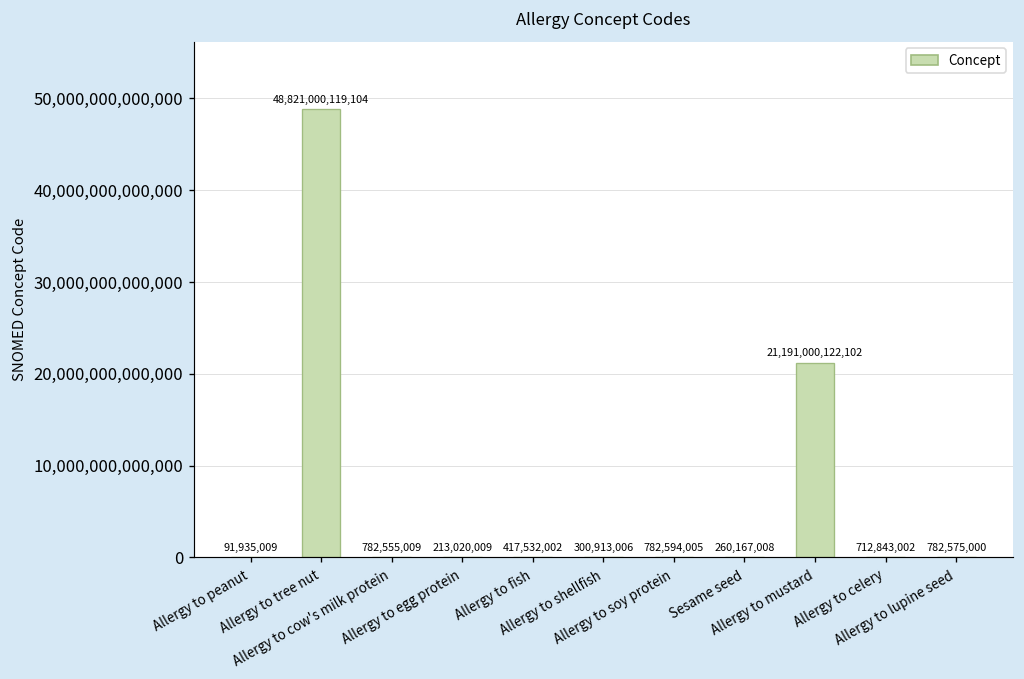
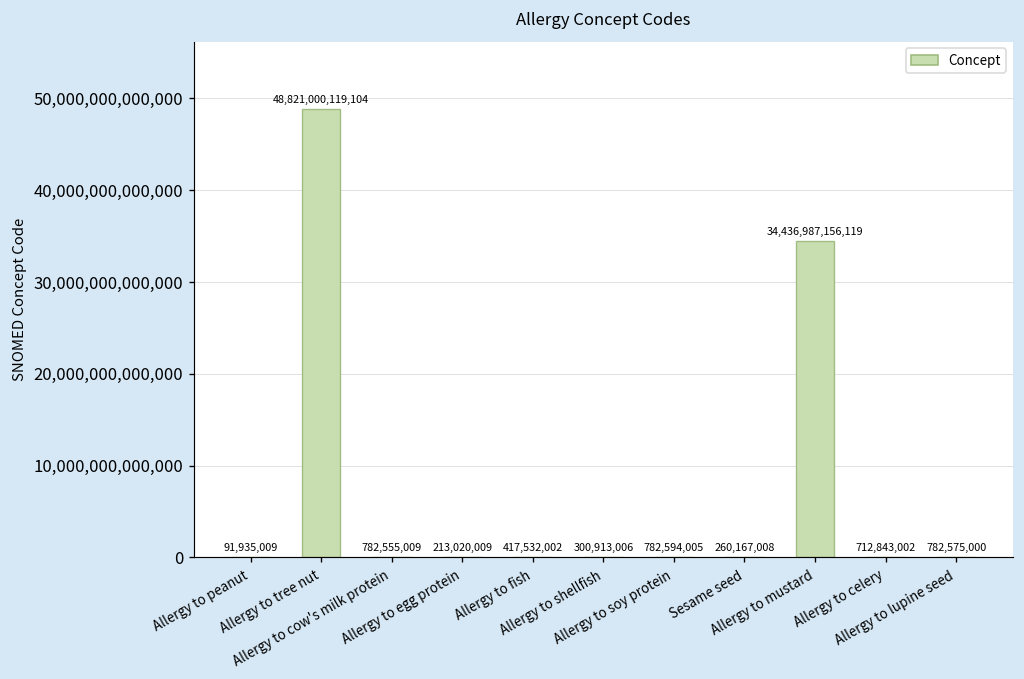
Allergy to mustard: 21,191,000,122,102 -> 34,436,987,156,119
